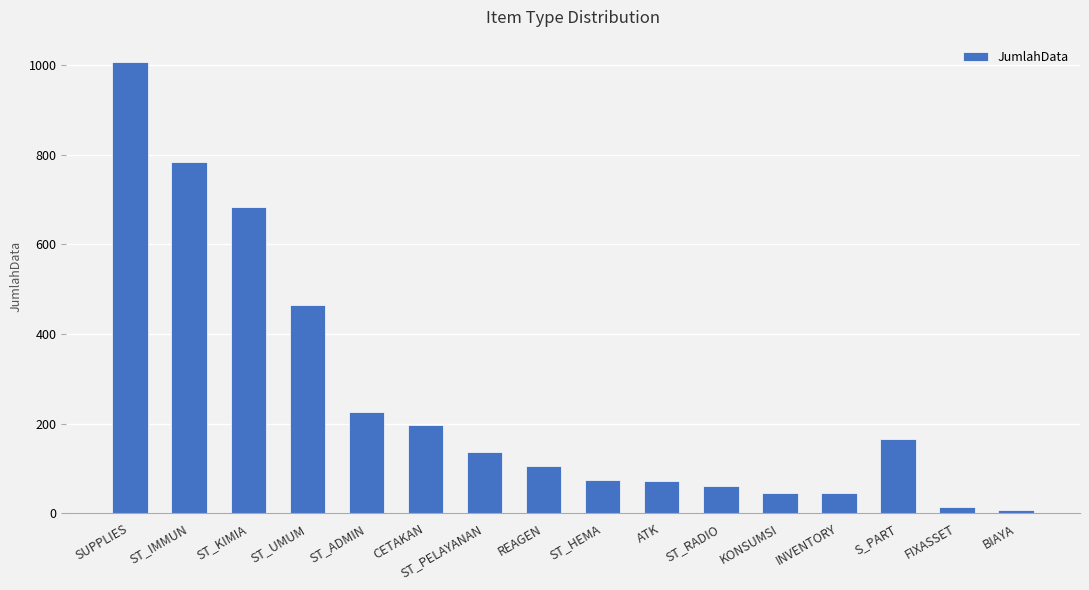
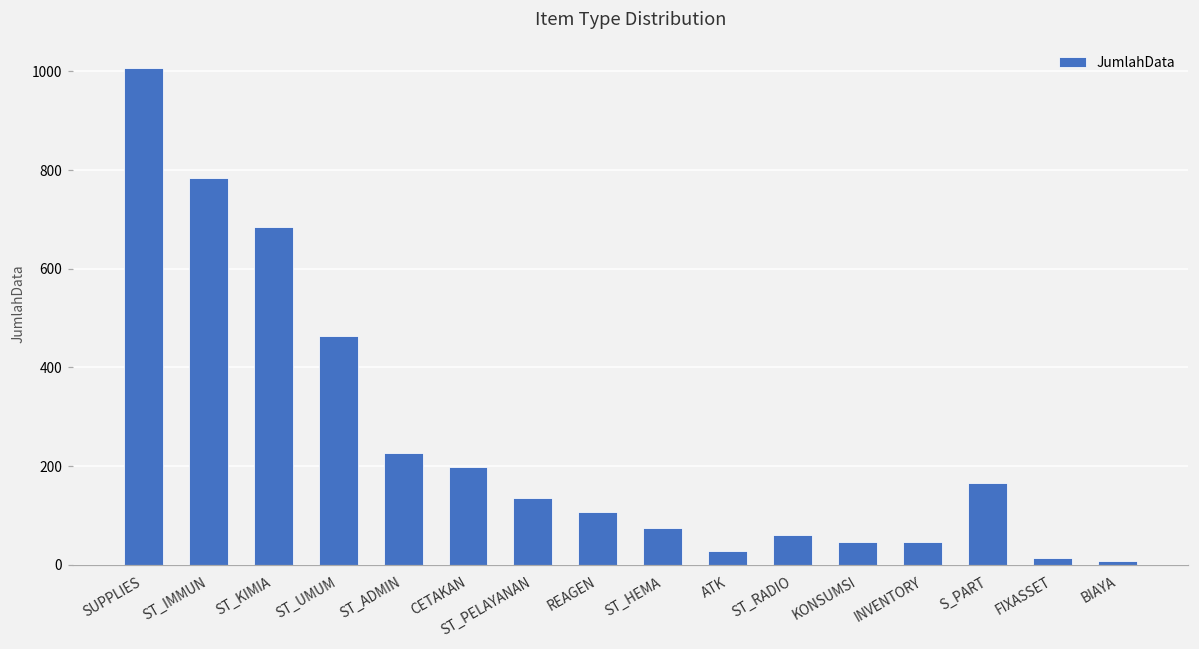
ATK: 70 -> 30
